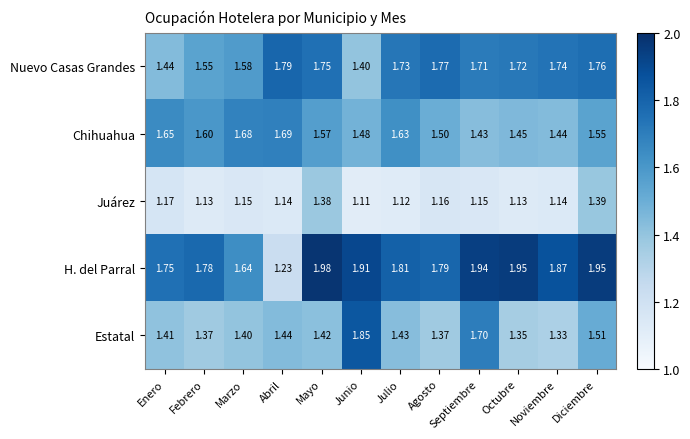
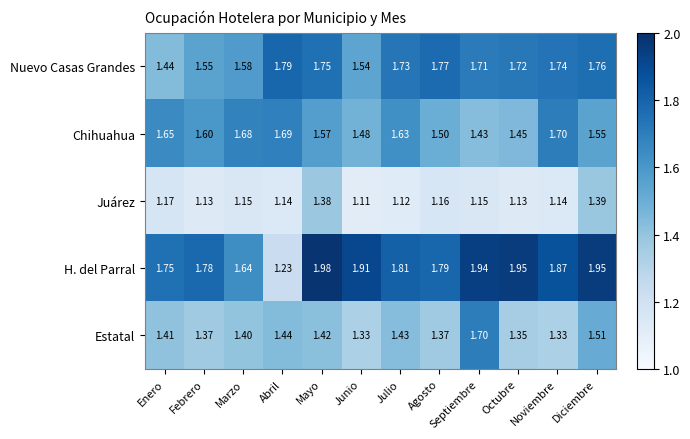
Nuevo Casas Grandes, Junio: 1.40 -> 1.54
Chihuahua, Noviembre: 1.44 -> 1.70
Estatal, Junio: 1.85 -> 1.33
